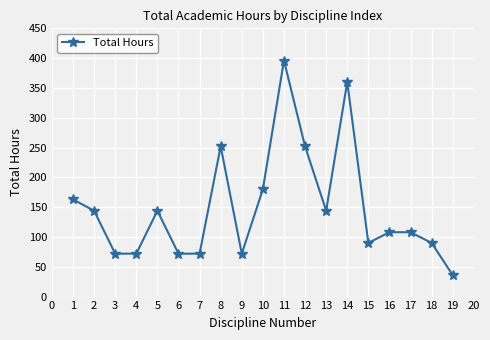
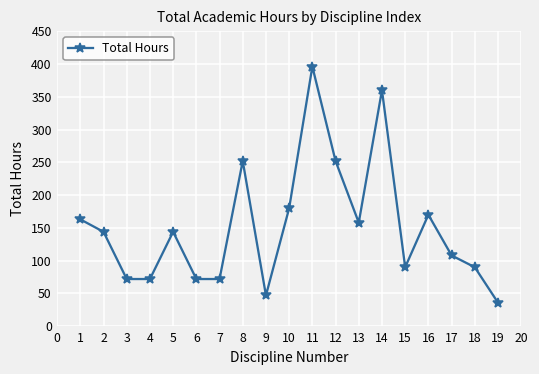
9: 70 -> 50
13: 140 -> 160
16: 110 -> 170
